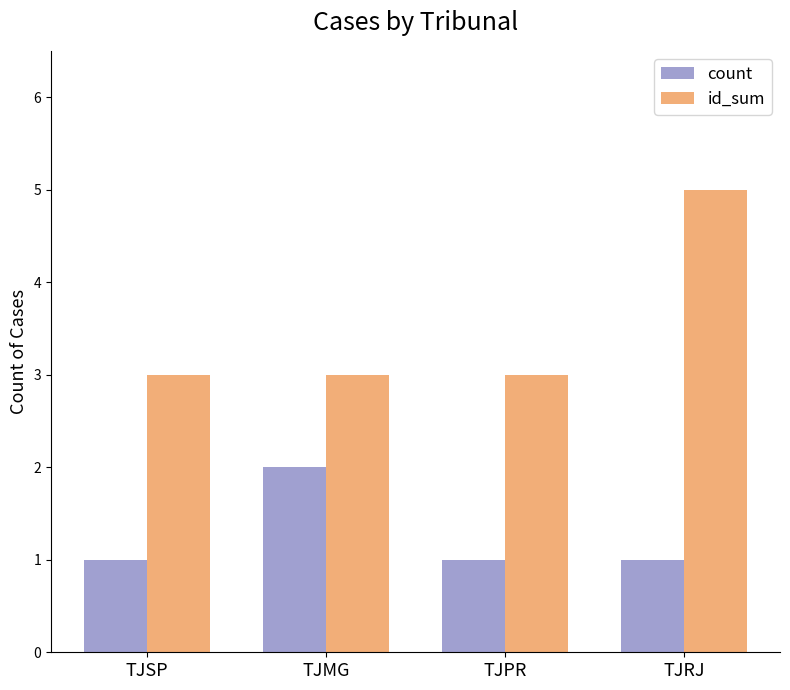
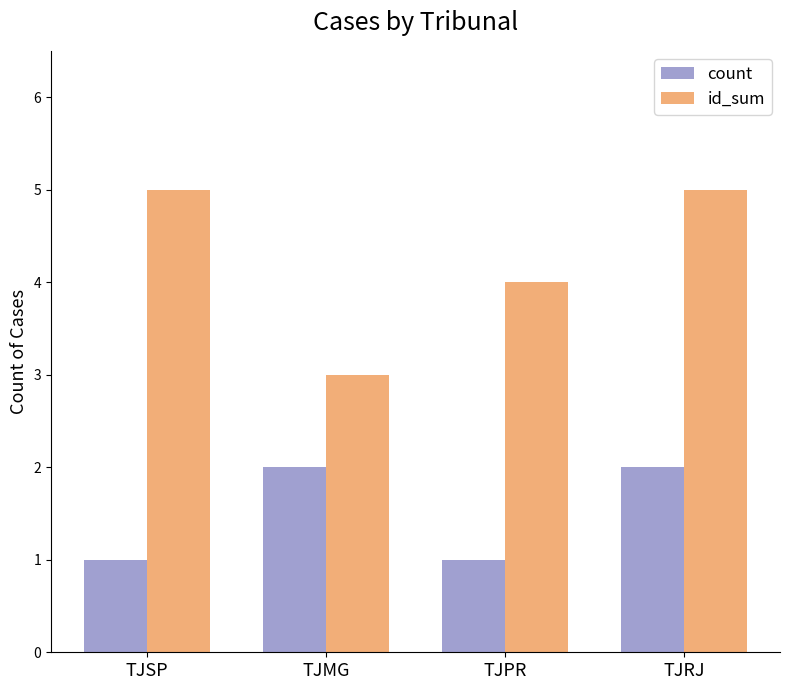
id_sum, TJSP: 3 -> 5
id_sum, TJPR: 3 -> 4
count, TJRJ: 1 -> 2
